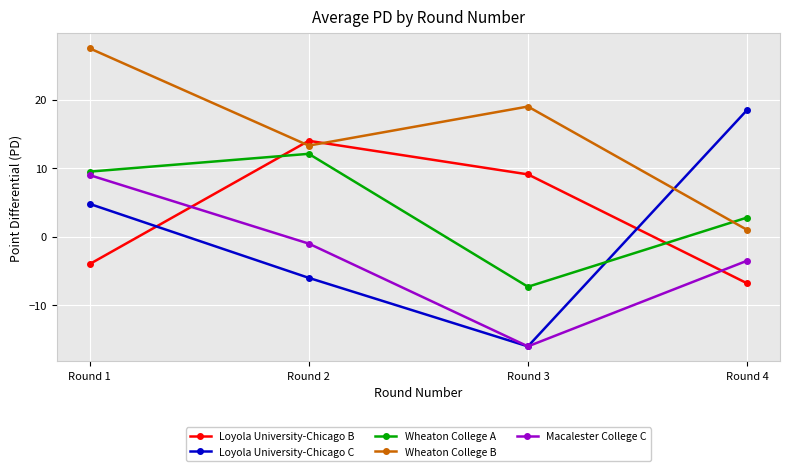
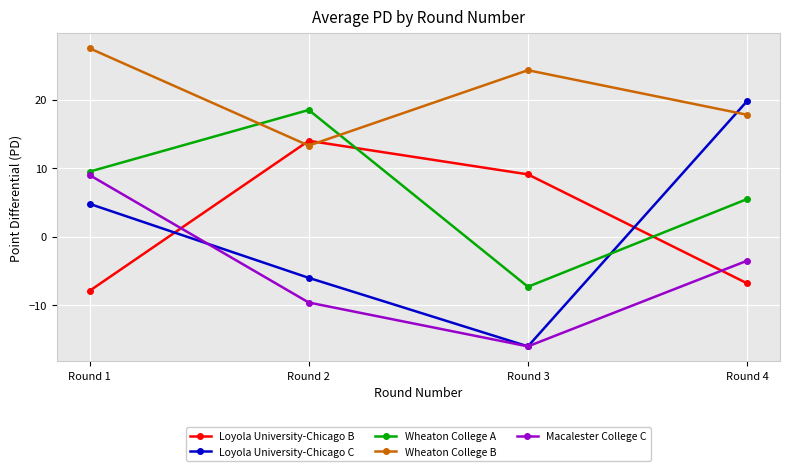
Loyola University-Chicago B, Round 1: -4 -> -8
Wheaton College A, Round 2: 12 -> 19
Macalester College C, Round 2: -1 -> -10
Wheaton College B, Round 3: 19 -> 24
Loyola University-Chicago C, Round 4: 19 -> 20
Wheaton College A, Round 4: 3 -> 6
Wheaton College B, Round 4: 1 -> 18
